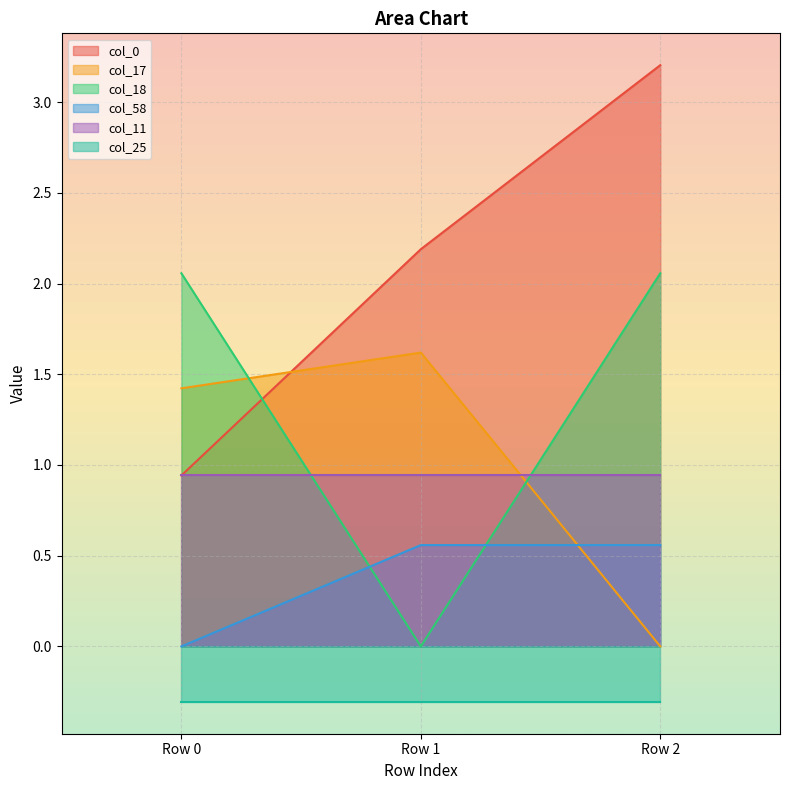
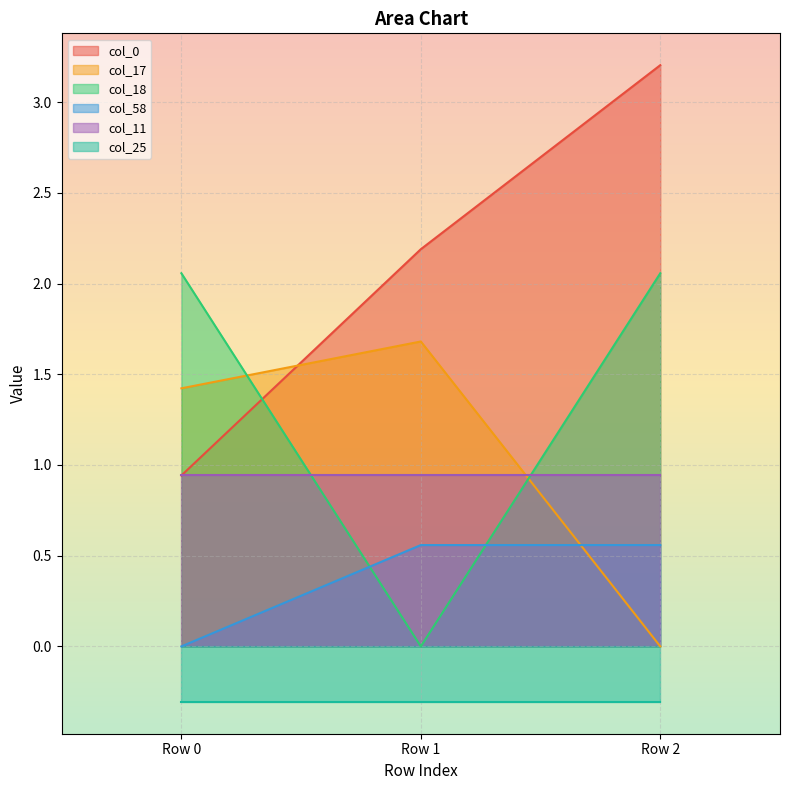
col_17, Row 1: 1.62 -> 1.68
